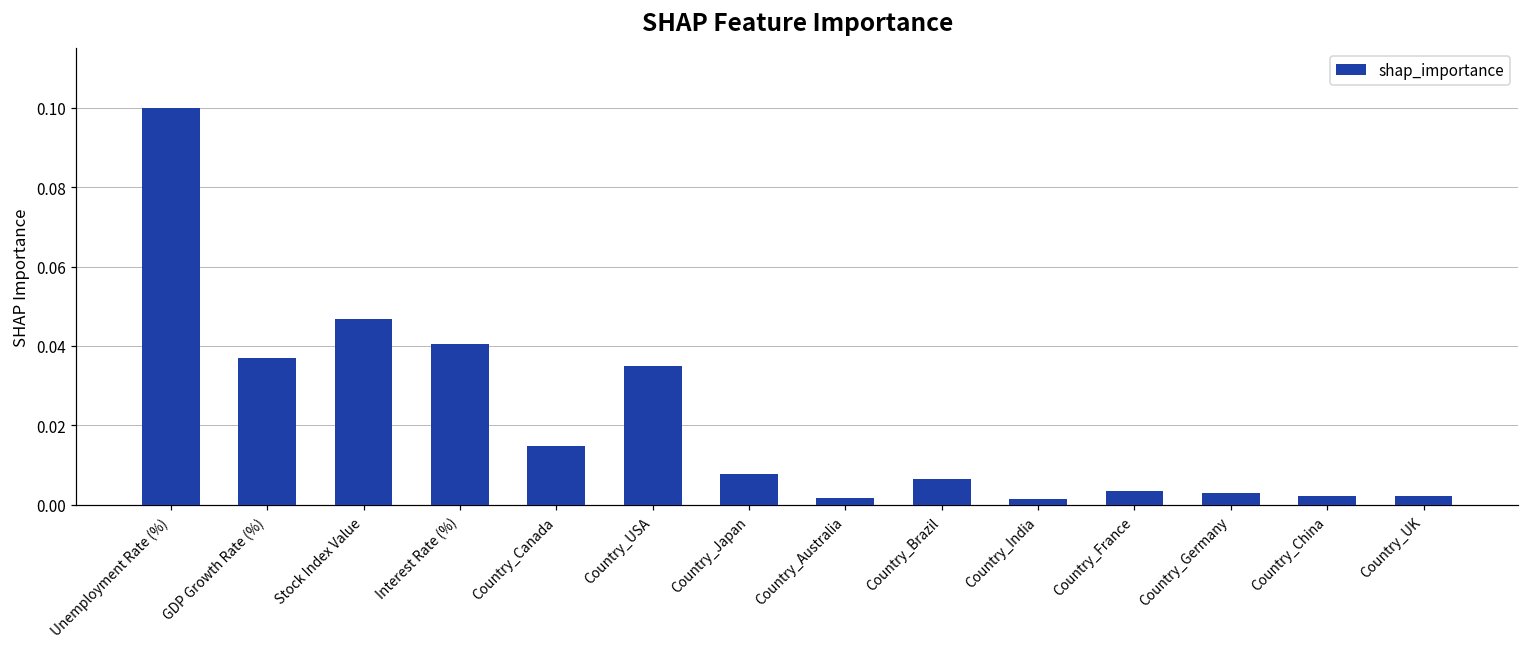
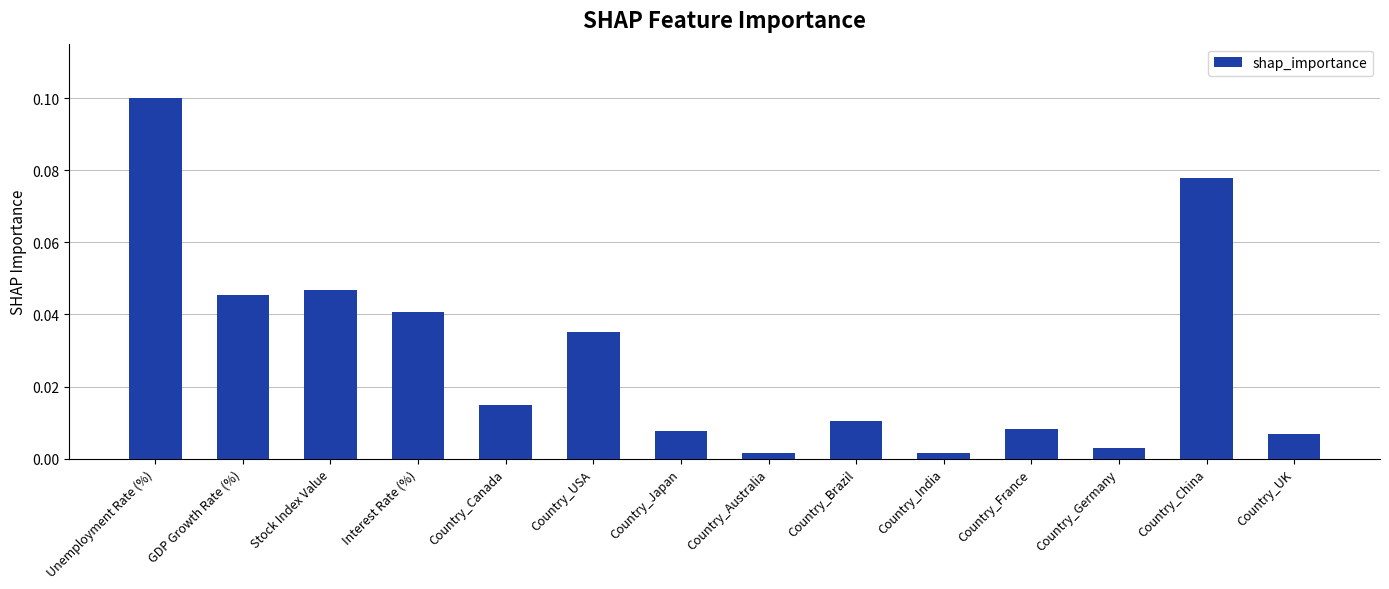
GDP Growth Rate (%): 0.037 -> 0.045
Country_Brazil: 0.006 -> 0.011
Country_France: 0.003 -> 0.008
Country_China: 0.002 -> 0.078
Country_UK: 0.002 -> 0.007
